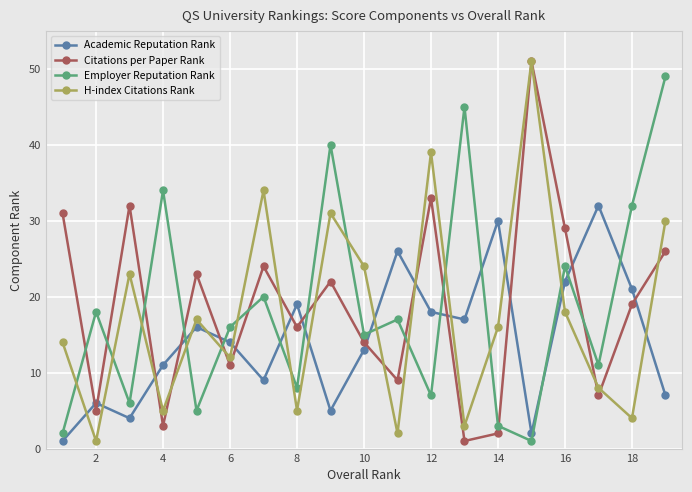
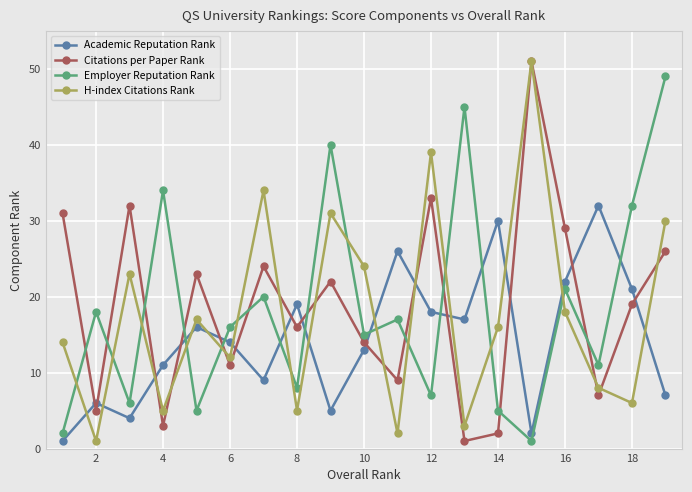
Employer Reputation Rank, 14: 3 -> 5
Employer Reputation Rank, 16: 24 -> 21
H-index Citations Rank, 18: 4 -> 6
